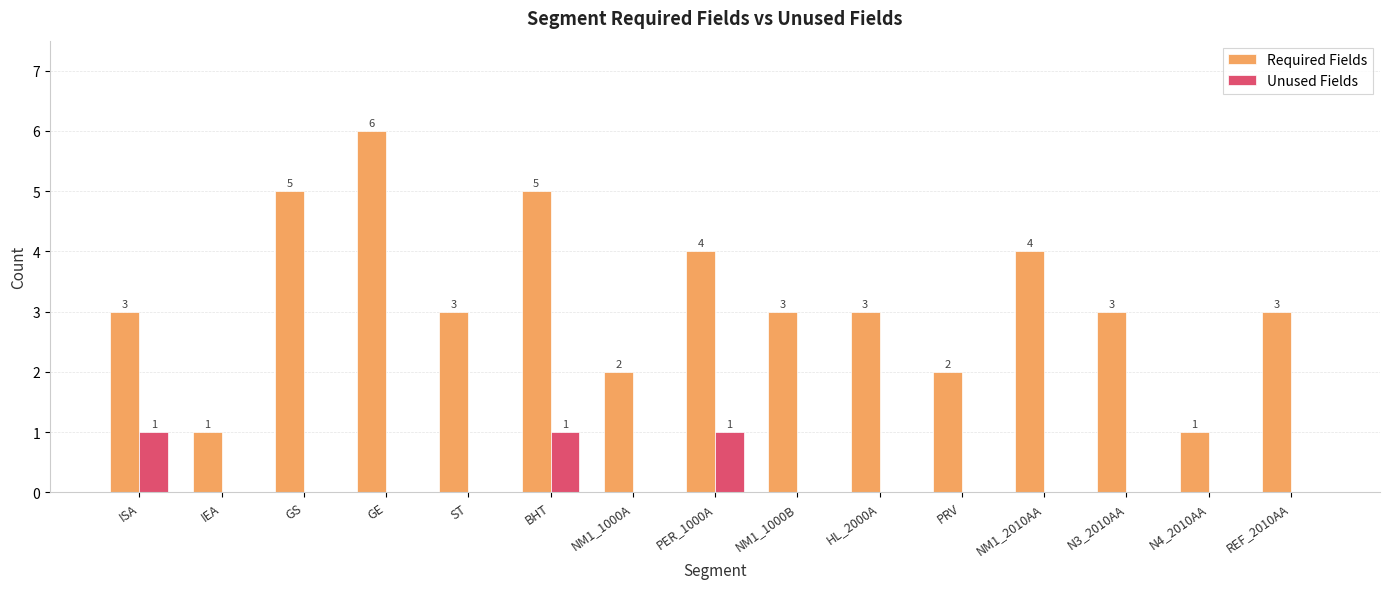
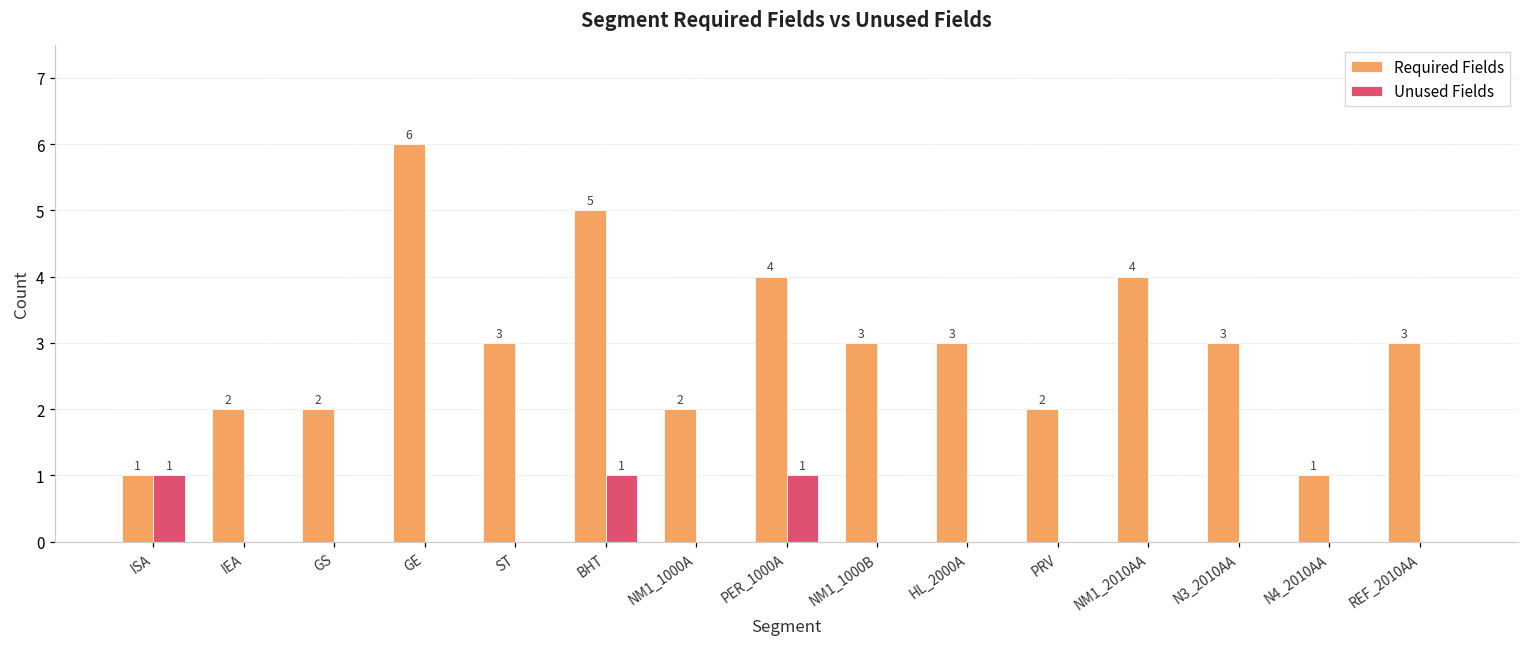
Required Fields, ISA: 3 -> 1
Required Fields, IEA: 1 -> 2
Required Fields, GS: 5 -> 2
